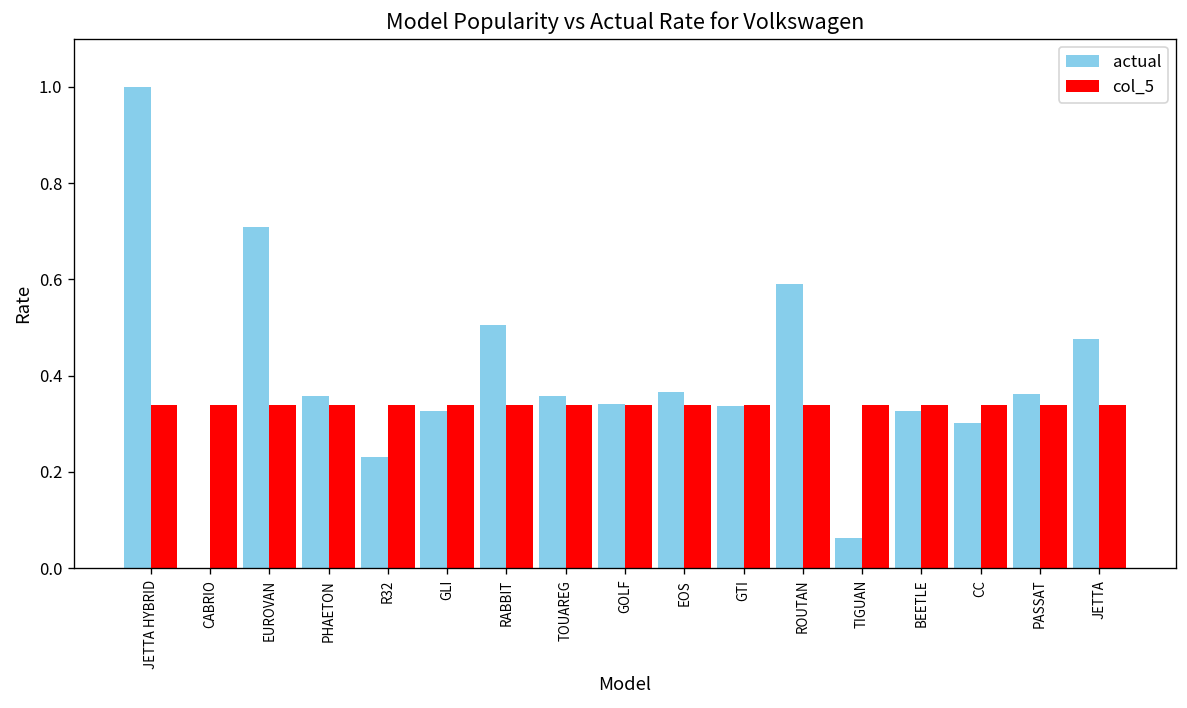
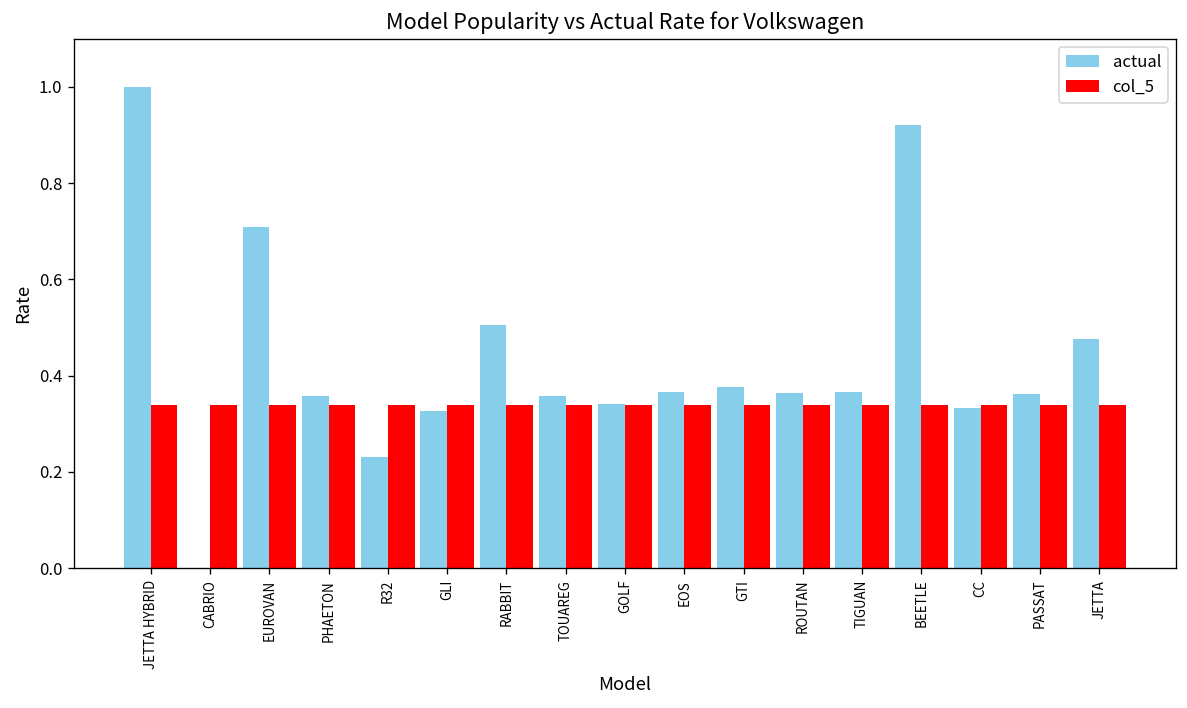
actual, GTI: 0.34 -> 0.38
actual, ROUTAN: 0.59 -> 0.36
actual, TIGUAN: 0.06 -> 0.37
actual, BEETLE: 0.33 -> 0.92
actual, CC: 0.30 -> 0.33
